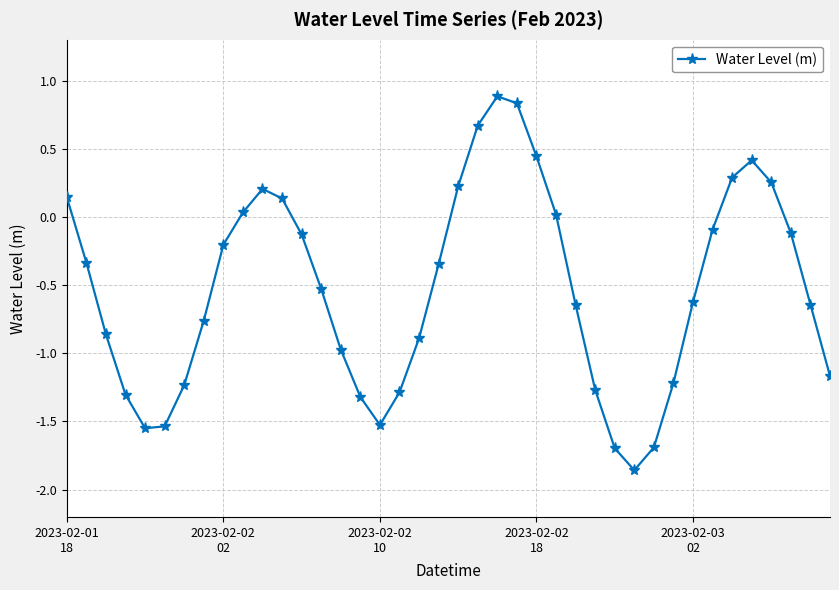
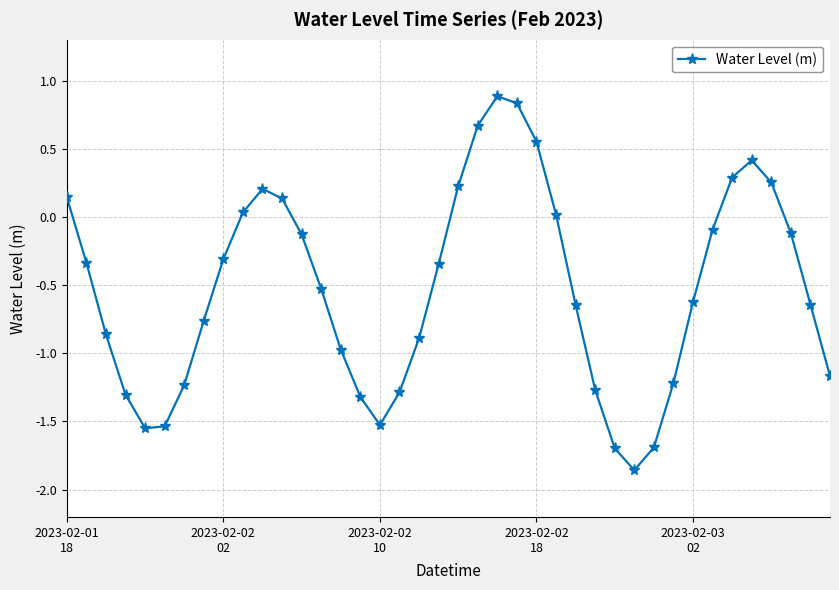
2023-02-02 02: -0.20 -> -0.31
2023-02-02 18: 0.44 -> 0.55
